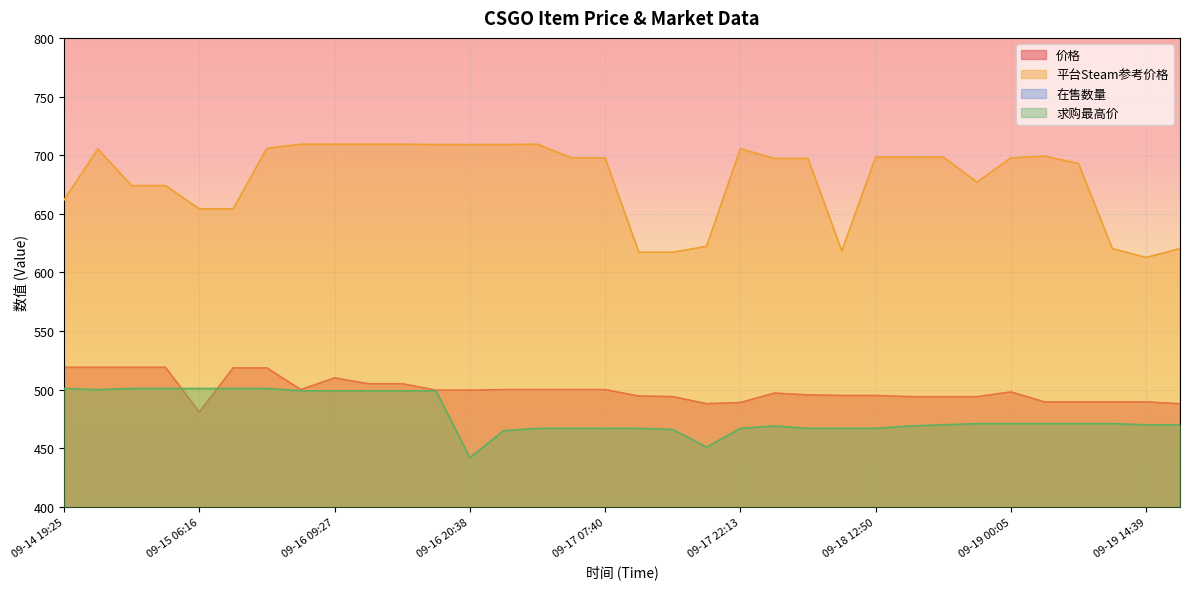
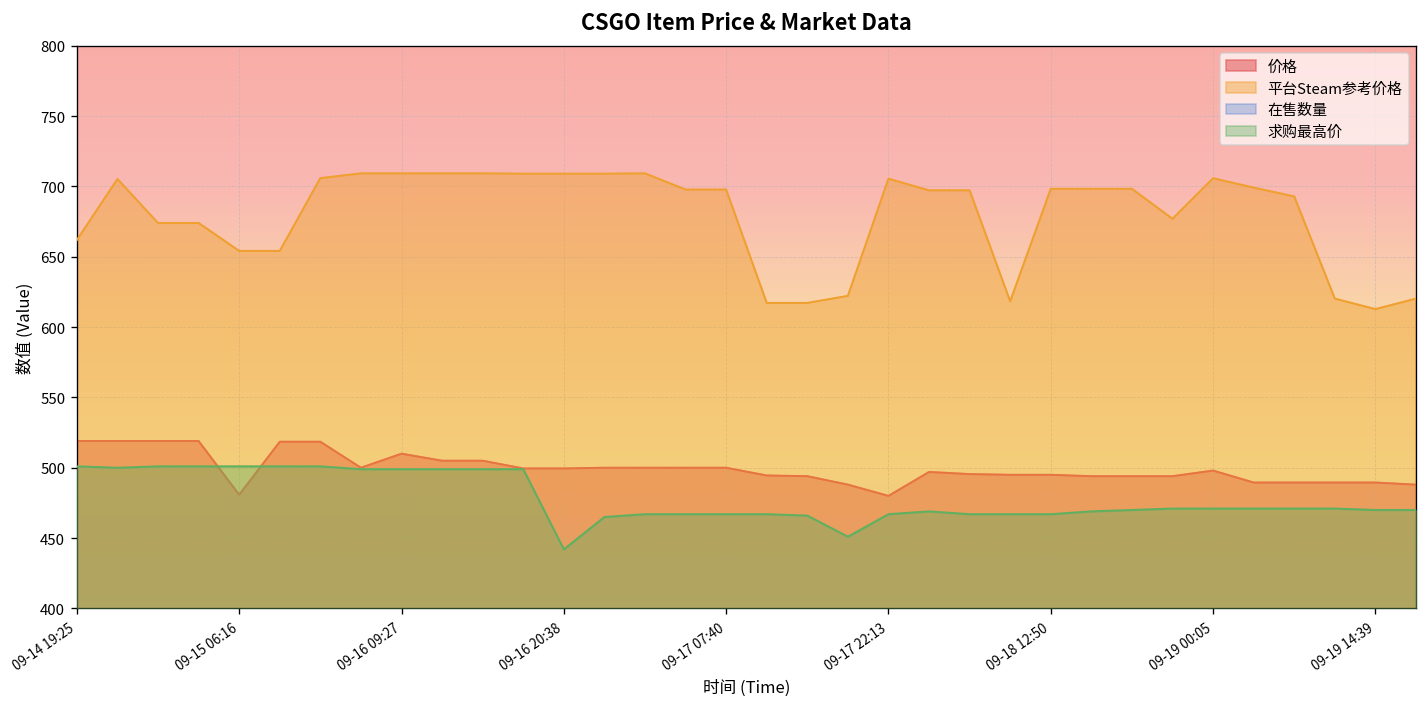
价格, 09-17 22:13: 489 -> 480
平台Steam参考价格, 09-19 00:05: 698 -> 706
